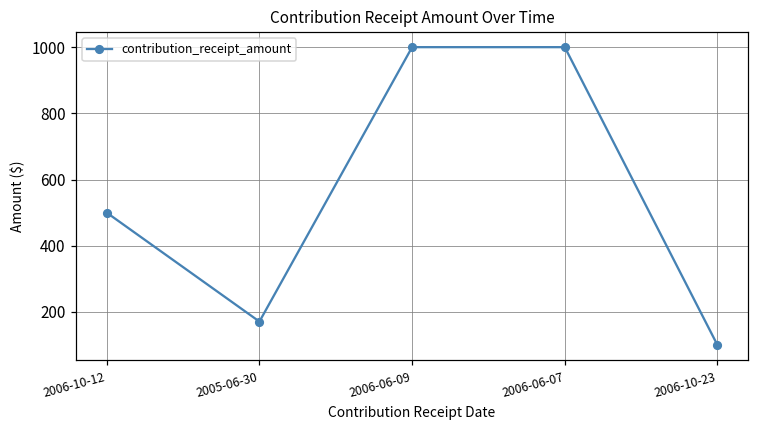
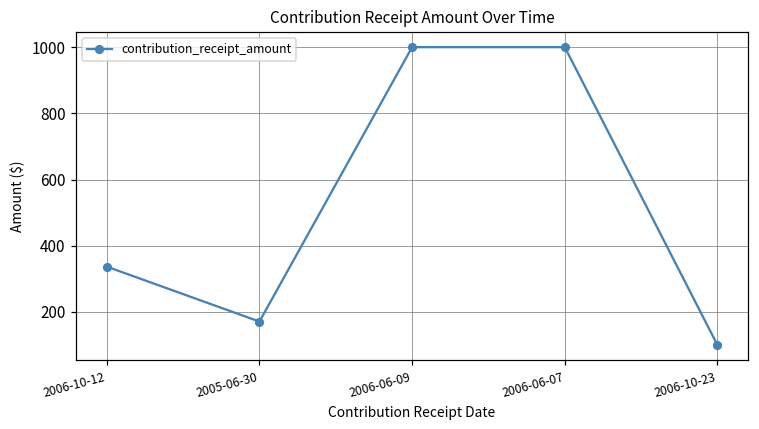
2006-10-12: 500 -> 340
